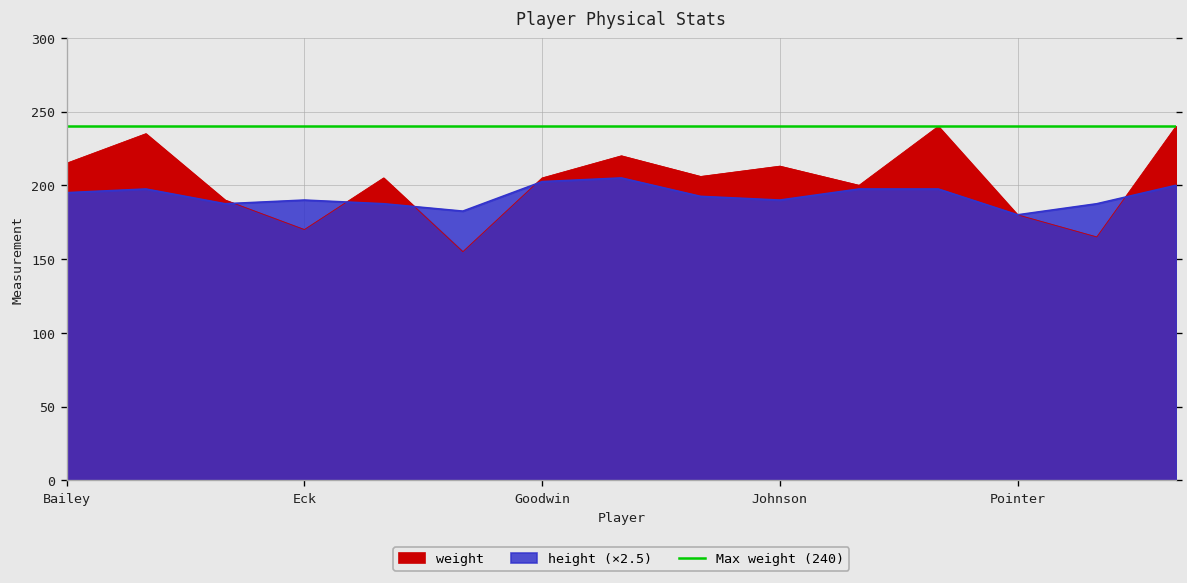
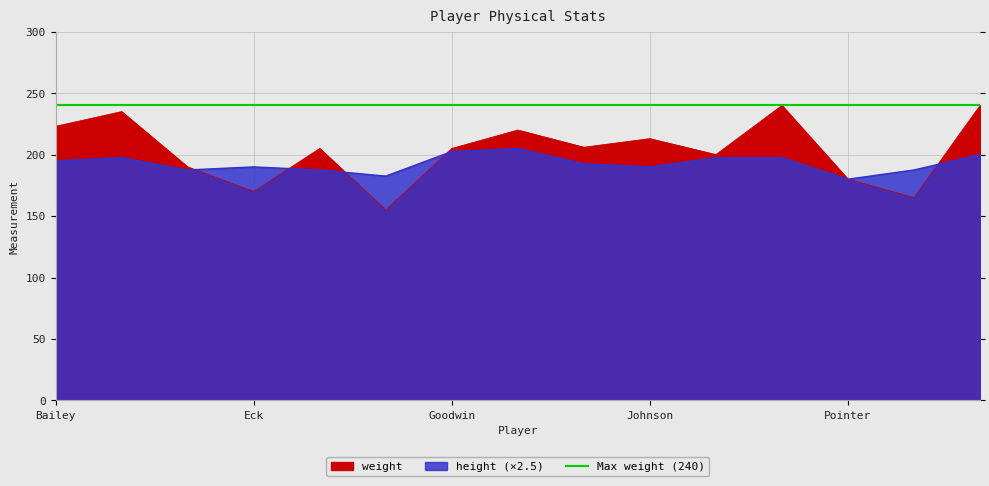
weight, Bailey: 215 -> 223
